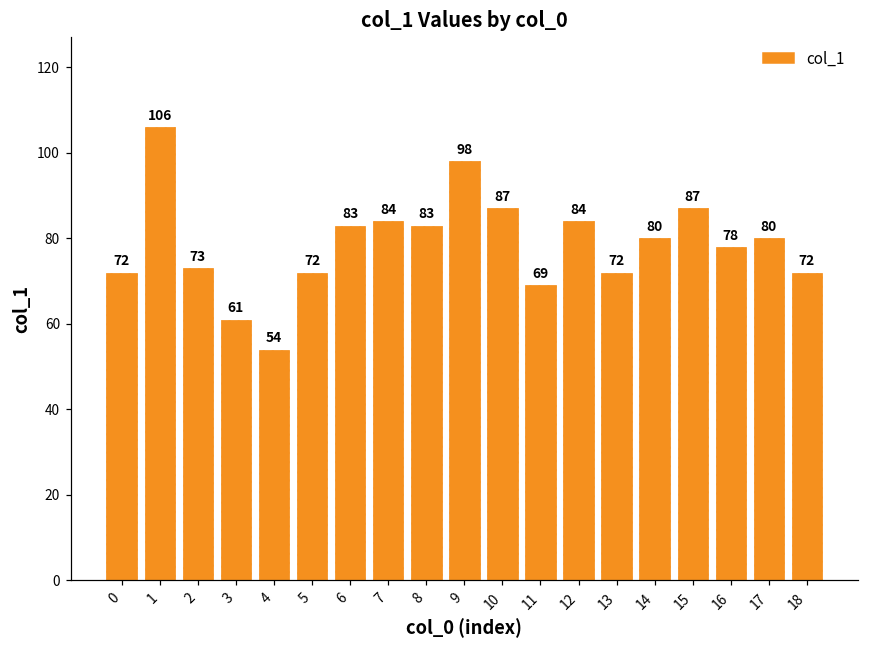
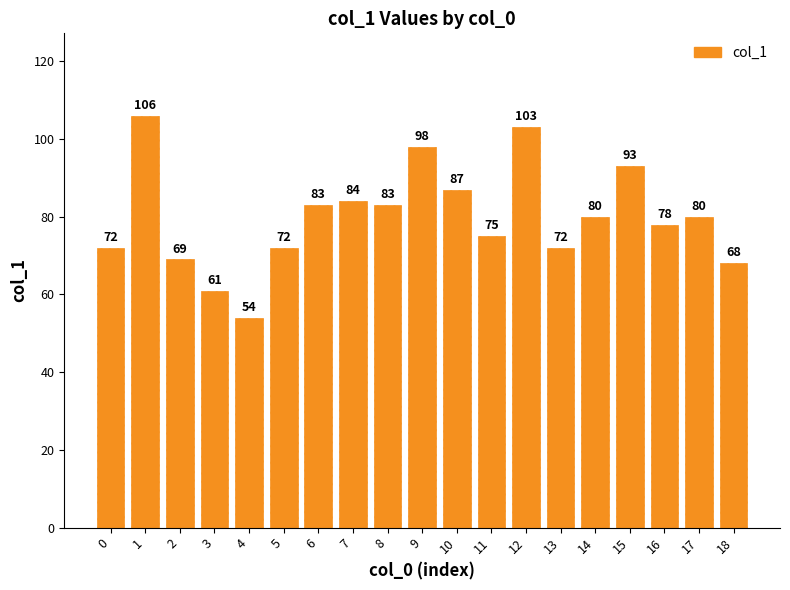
2: 73 -> 69
11: 69 -> 75
12: 84 -> 103
15: 87 -> 93
18: 72 -> 68
